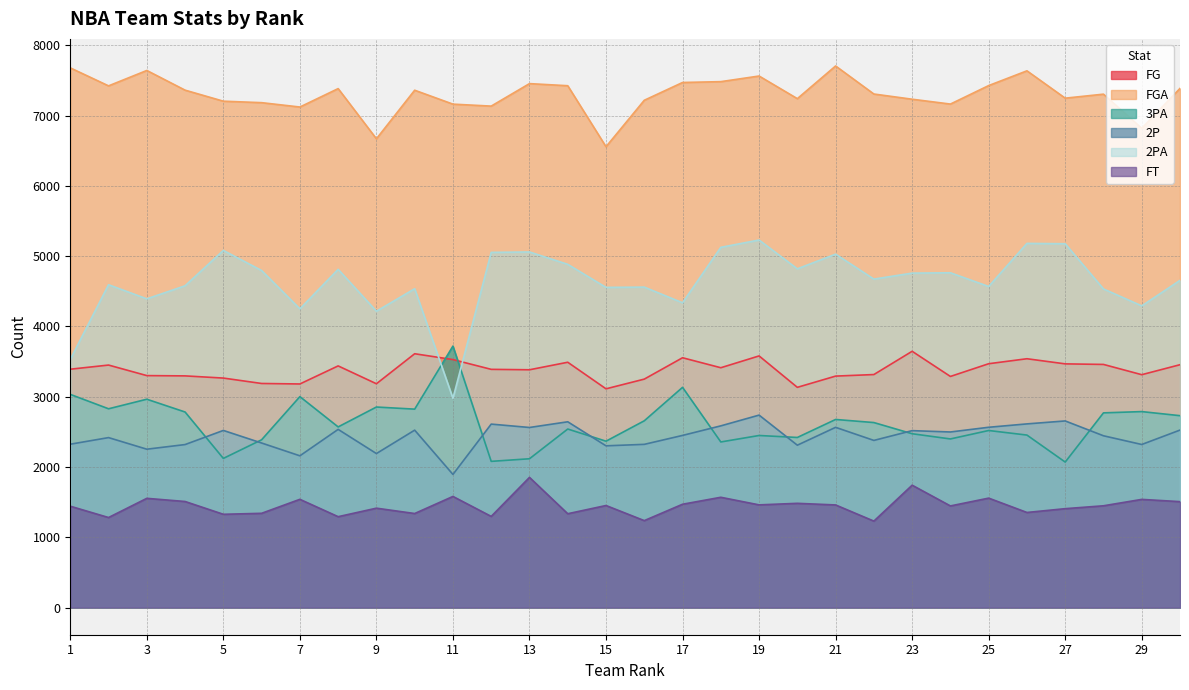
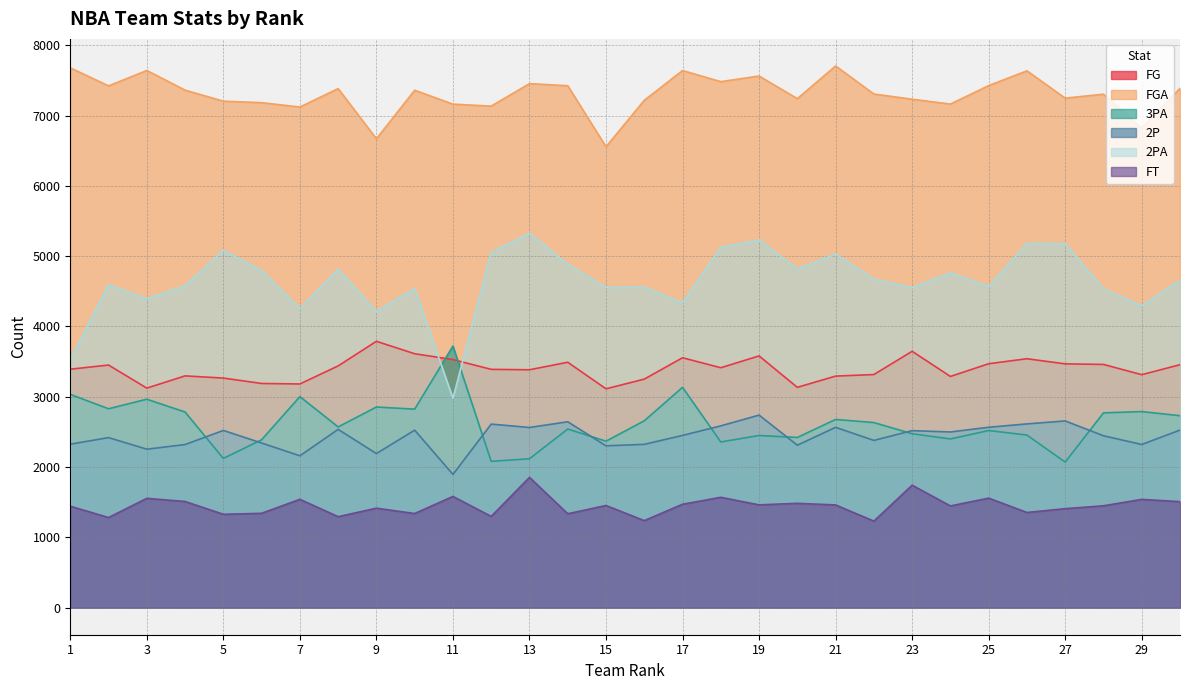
FG, 3: 3300 -> 3100
FG, 9: 3200 -> 3800
2PA, 13: 5100 -> 5300
FGA, 17: 7500 -> 7600
2PA, 23: 4800 -> 4600
